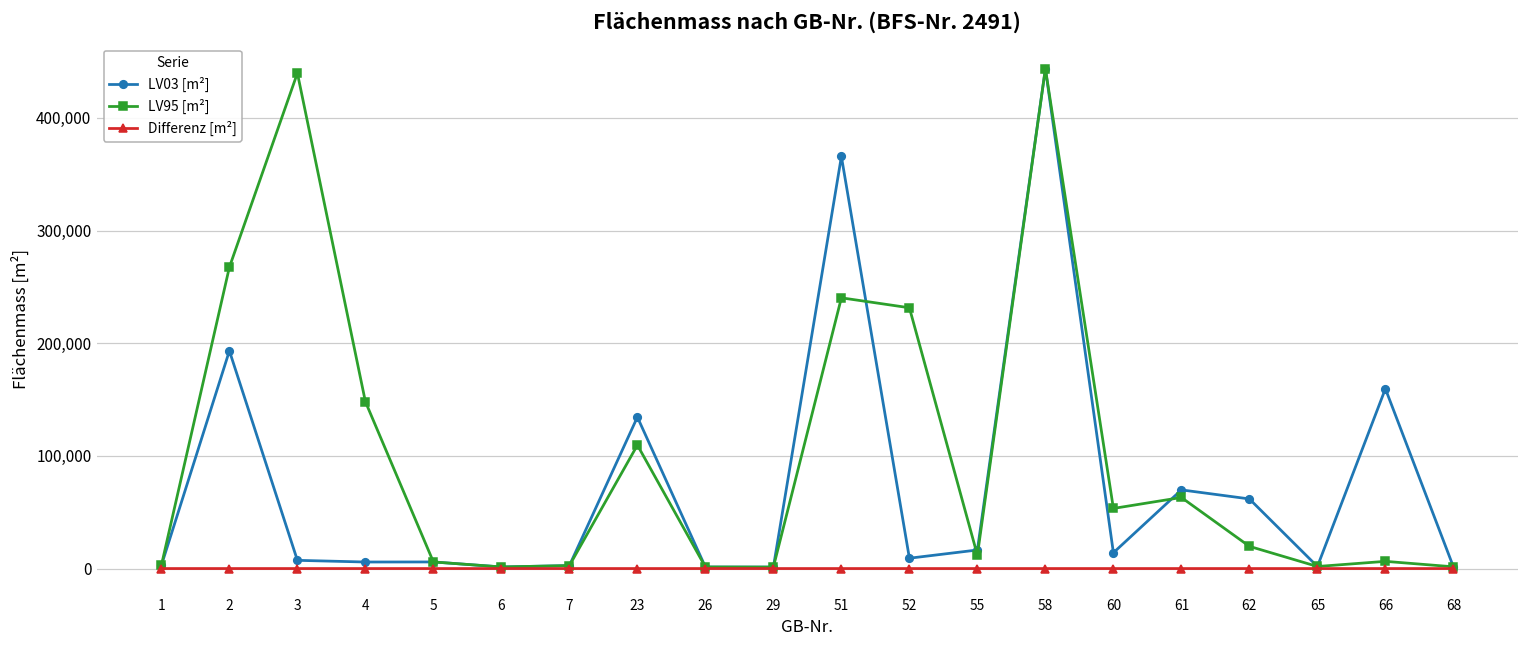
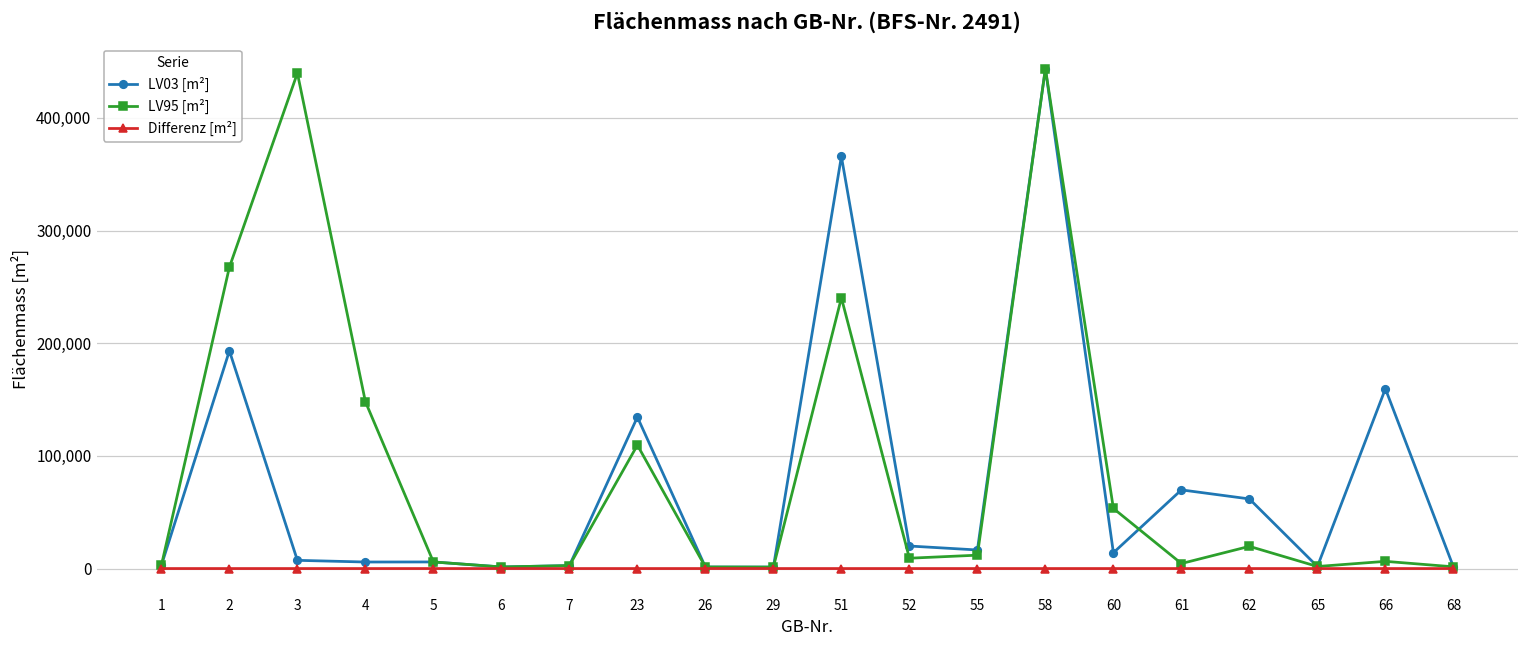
LV03 [m²], 52: 9,000 -> 20,000
LV95 [m²], 52: 231,000 -> 9,000
LV95 [m²], 61: 63,000 -> 4,000
